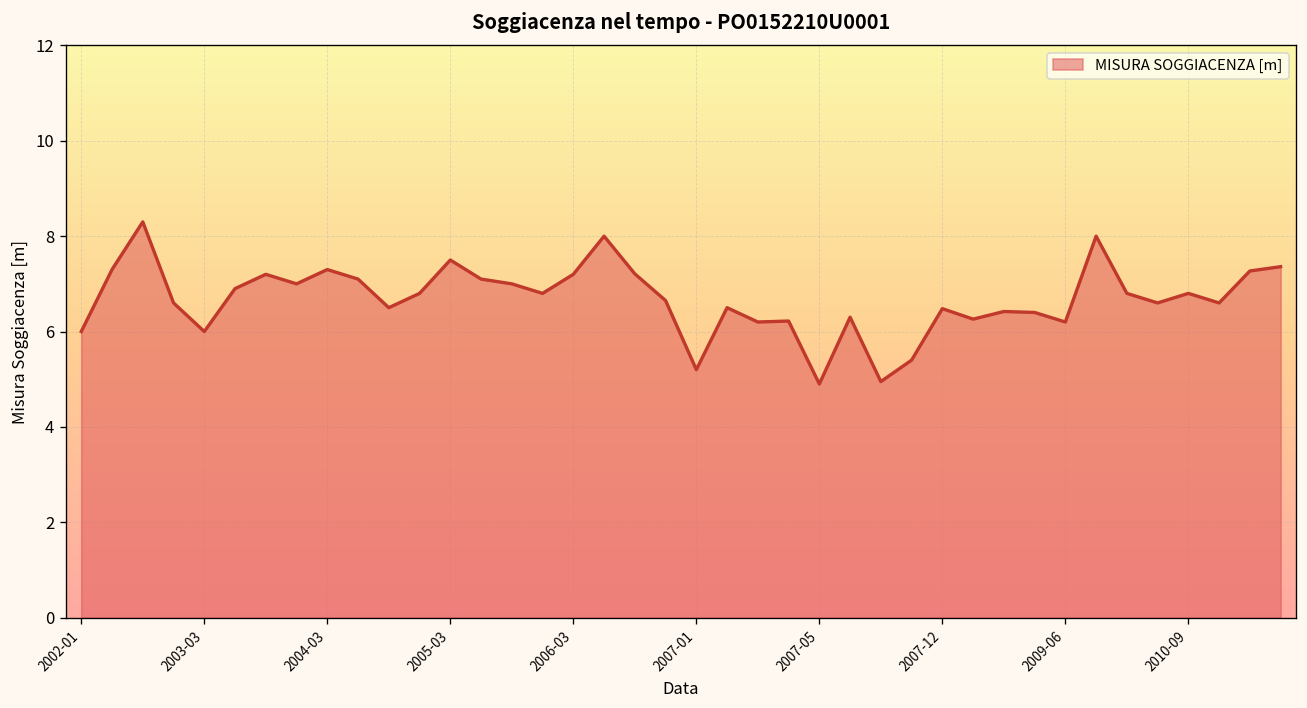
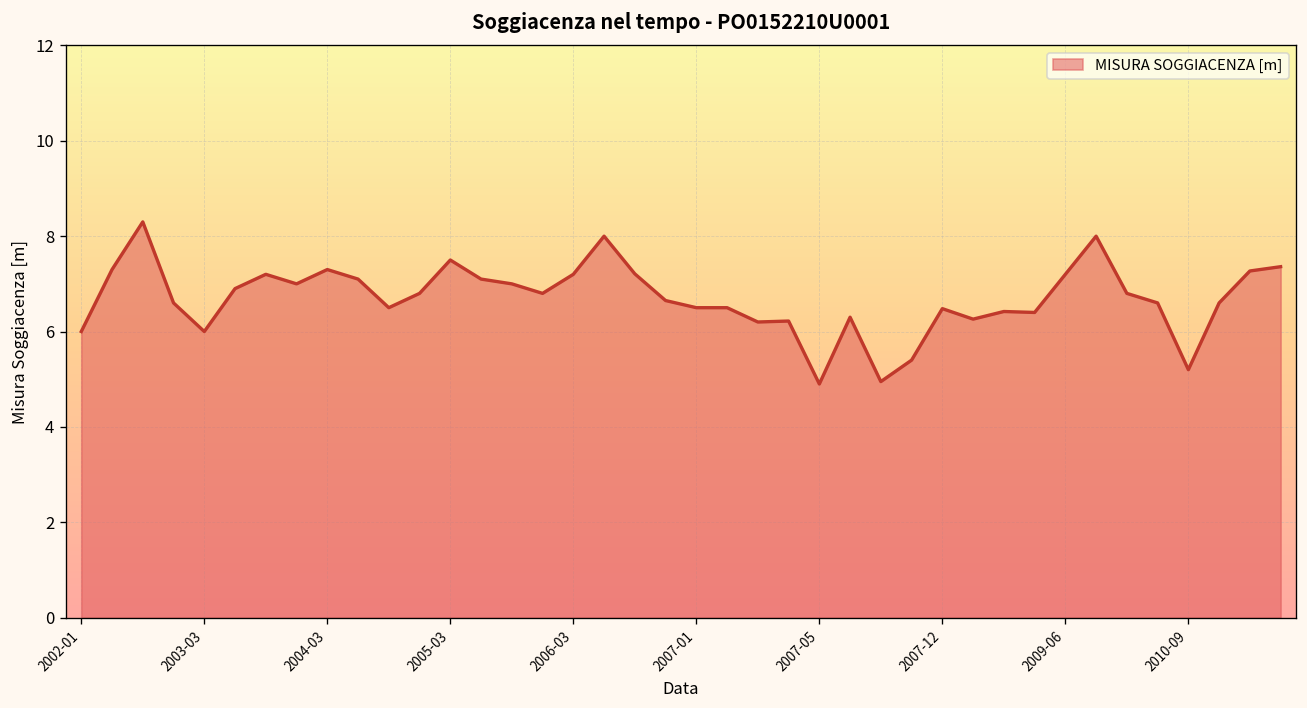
2007-01: 5.2 -> 6.5
2009-06: 6.2 -> 7.2
2010-09: 6.8 -> 5.2
